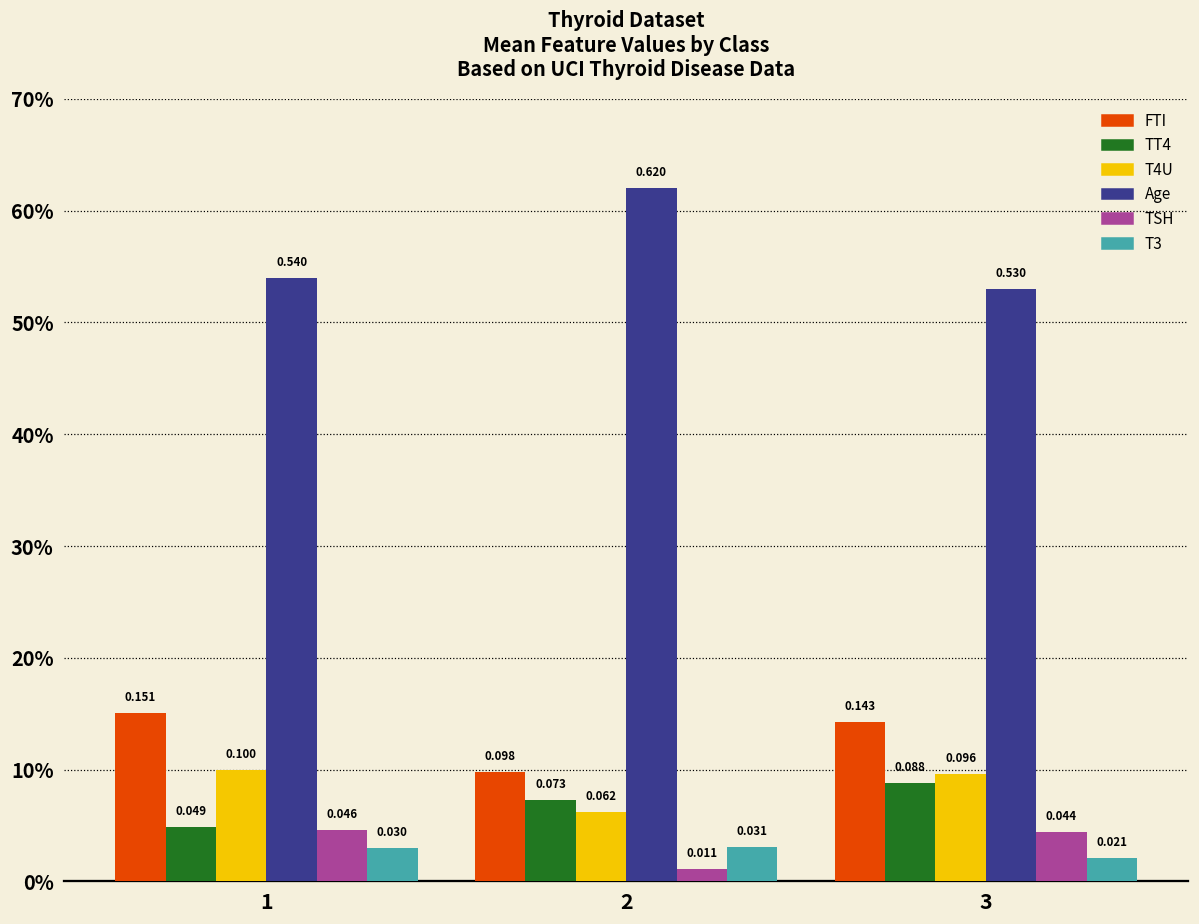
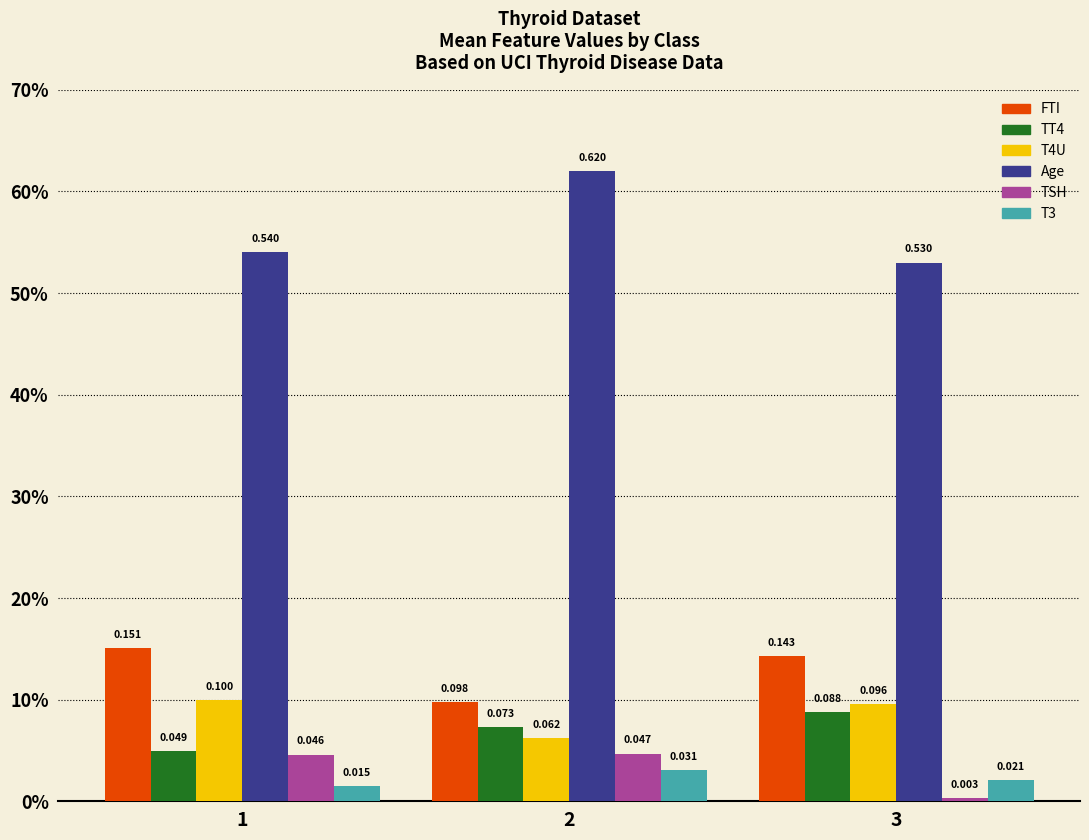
T3, 1: 0.030 -> 0.015
TSH, 2: 0.011 -> 0.047
TSH, 3: 0.044 -> 0.003
